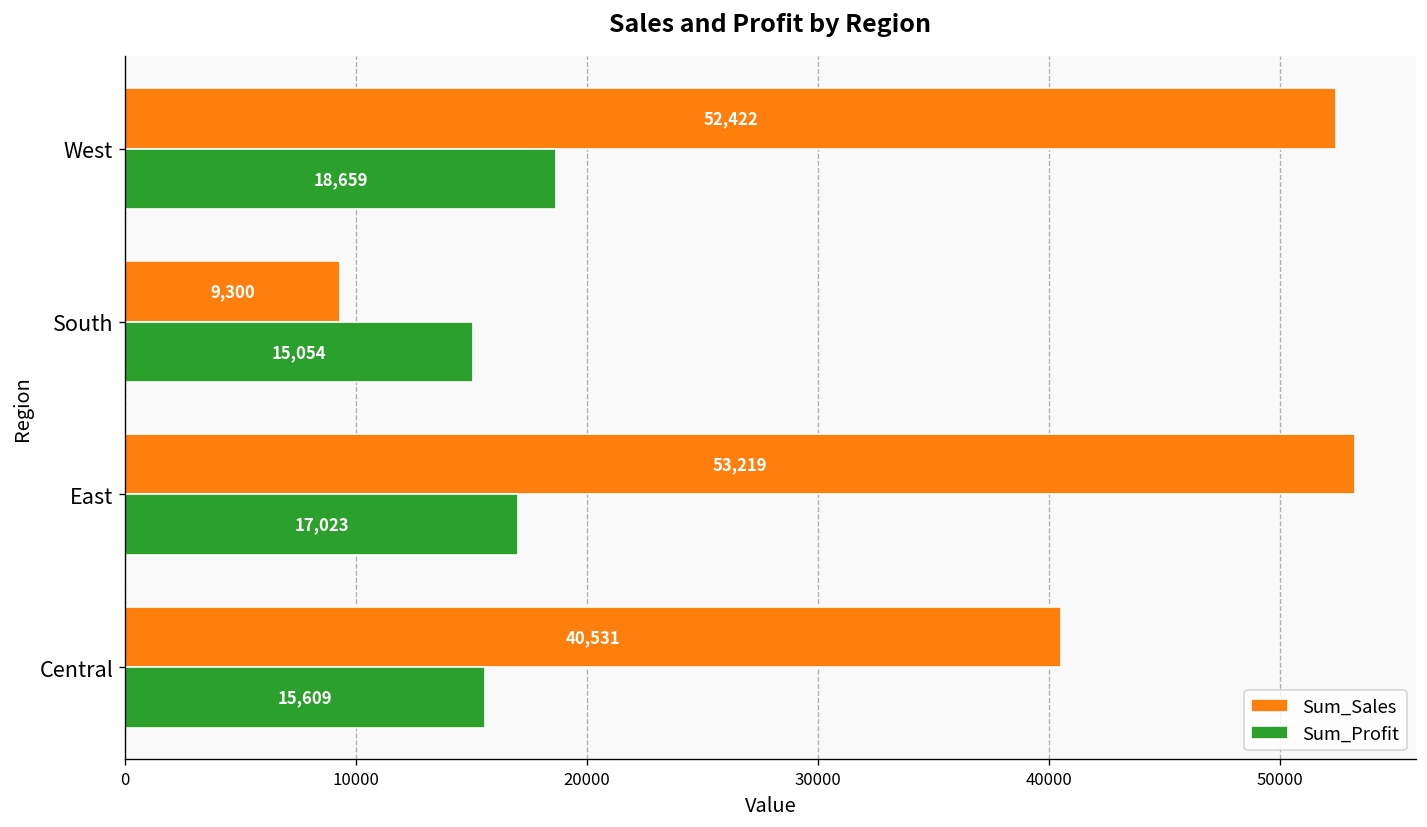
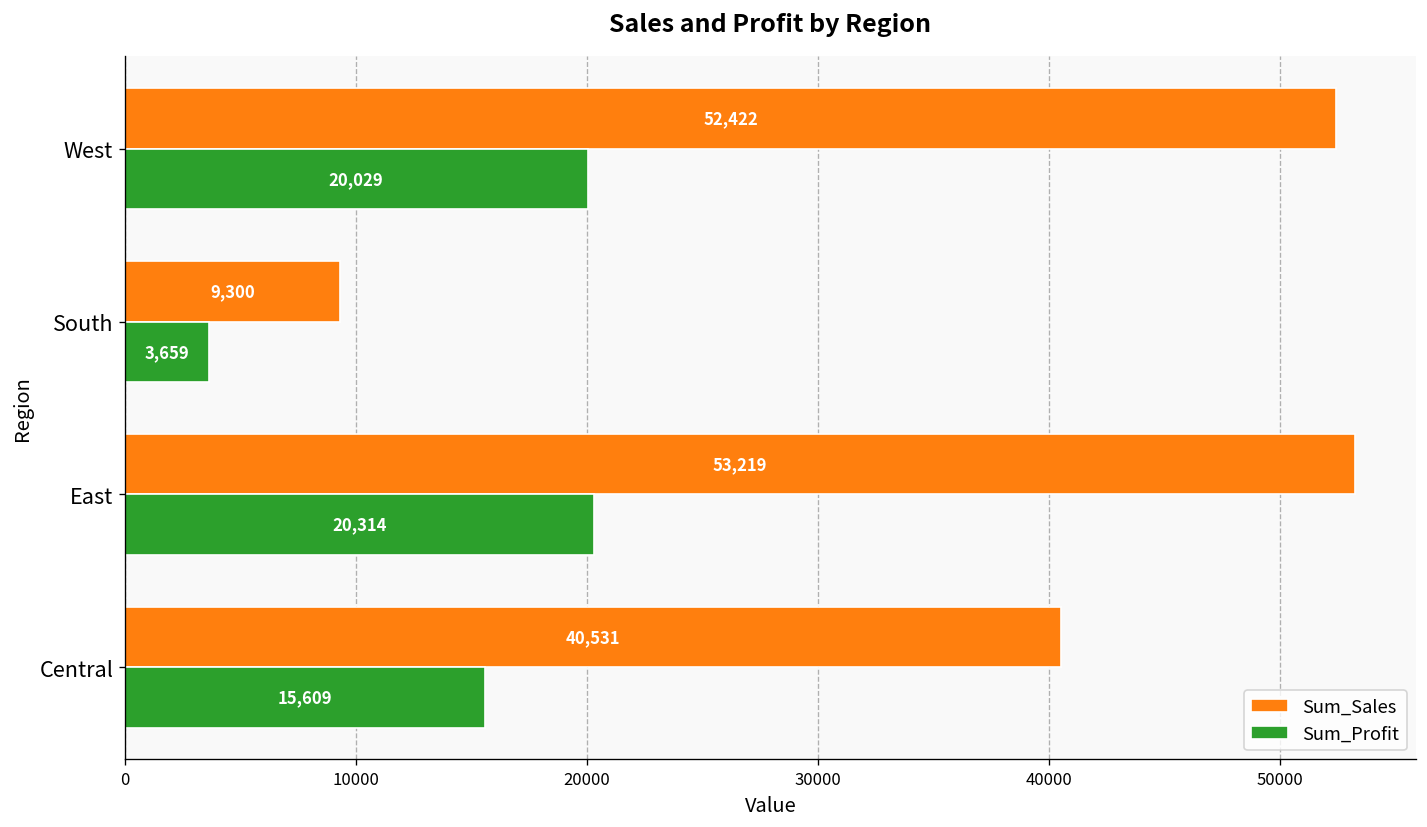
Sum_Profit, West: 18,659 -> 20,029
Sum_Profit, South: 15,054 -> 3,659
Sum_Profit, East: 17,023 -> 20,314
